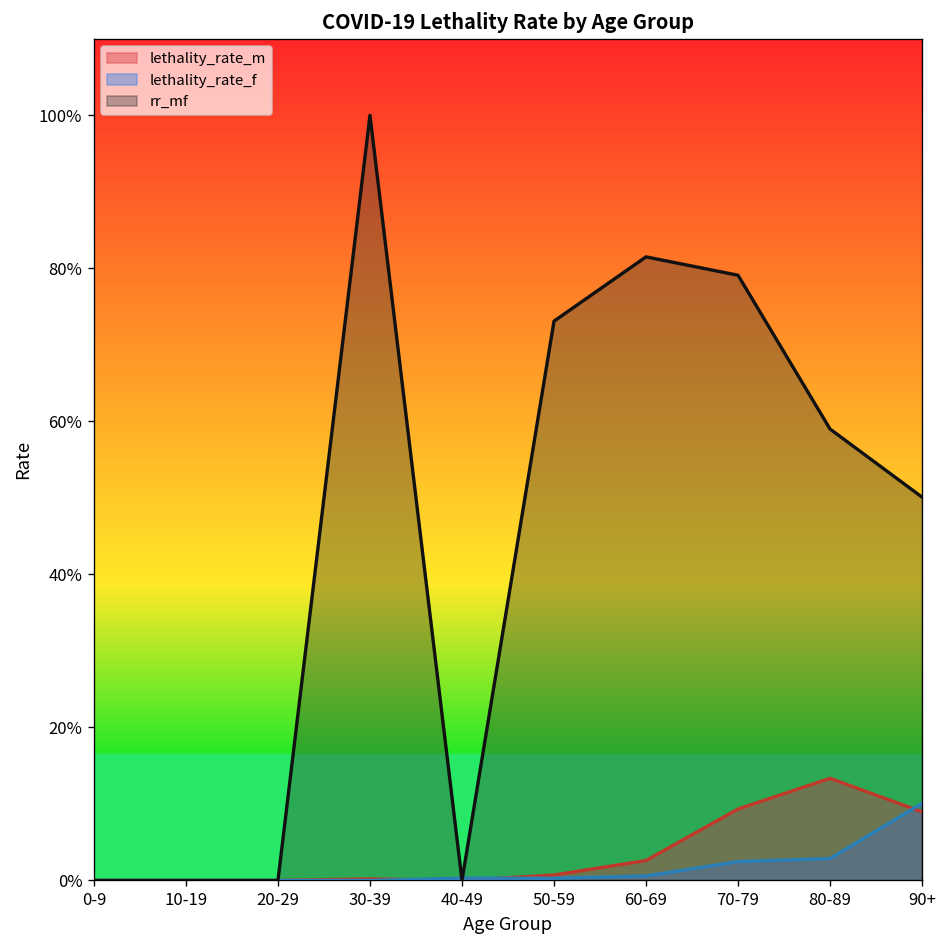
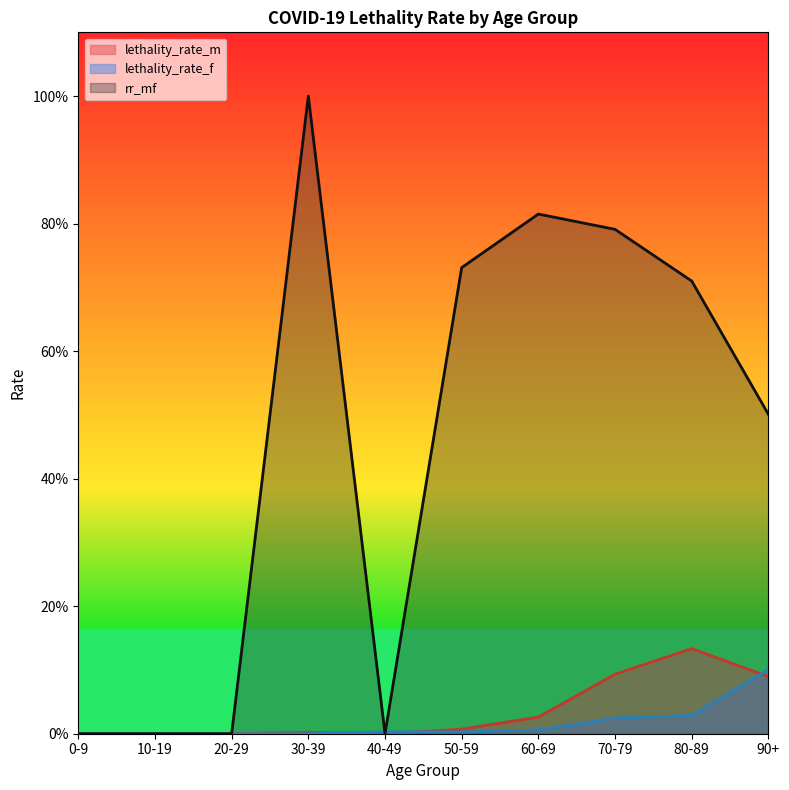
rr_mf, 80-89: 59% -> 71%
